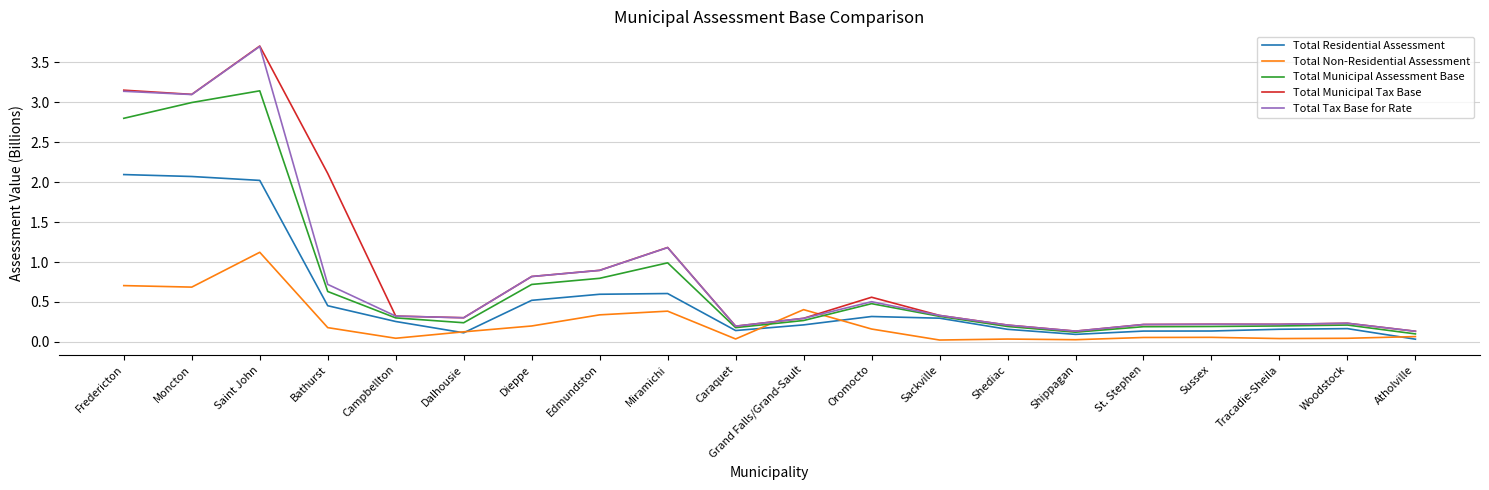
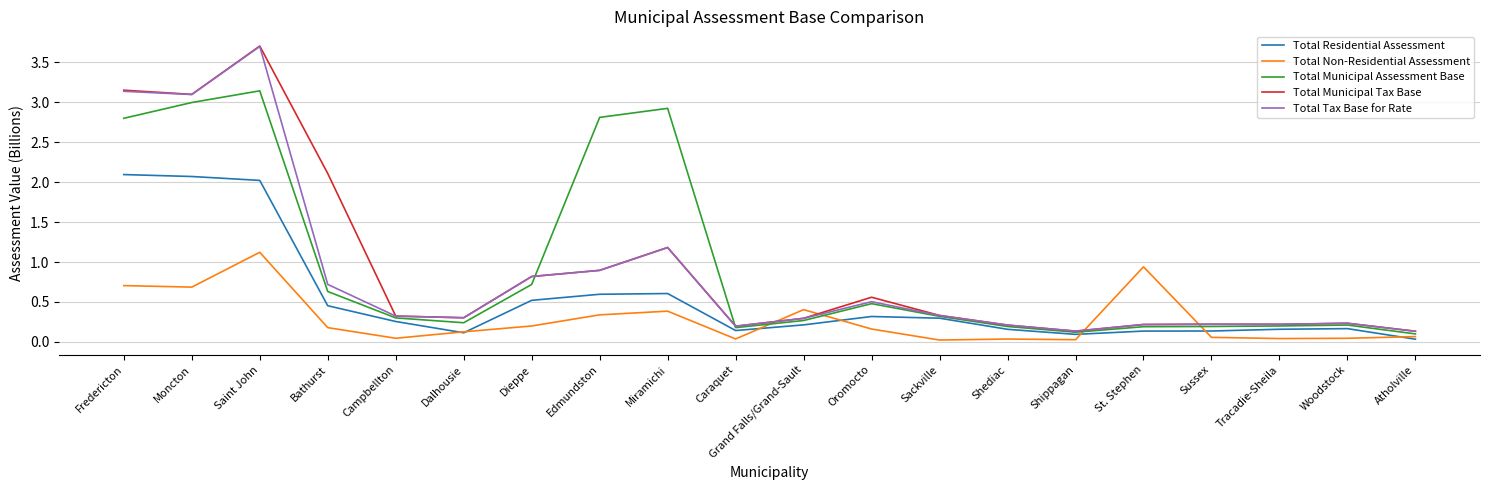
Total Municipal Assessment Base, Edmundston: 0.8 -> 2.8
Total Municipal Assessment Base, Miramichi: 1.0 -> 2.9
Total Non-Residential Assessment, St. Stephen: 0.1 -> 0.9
